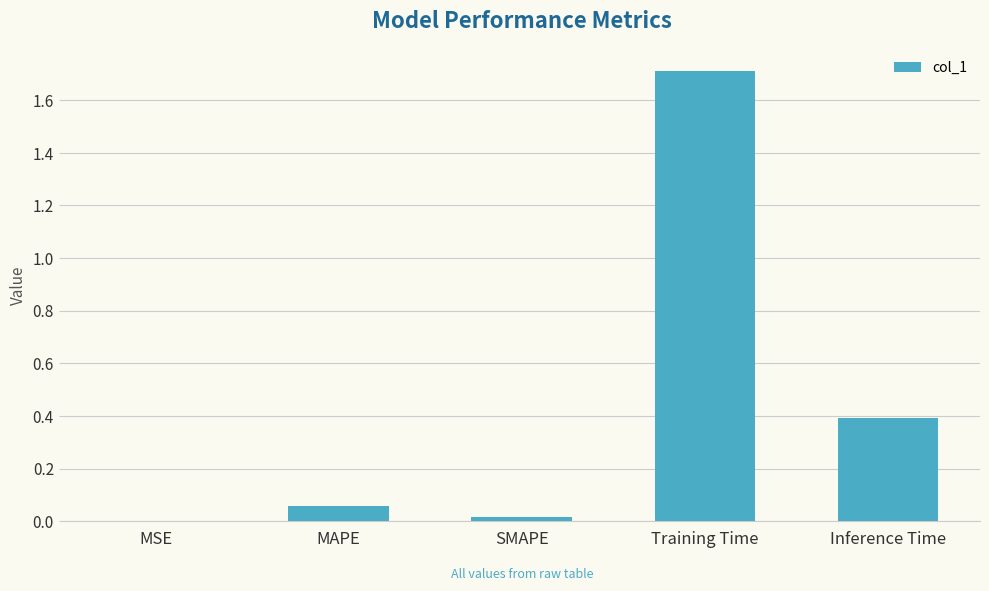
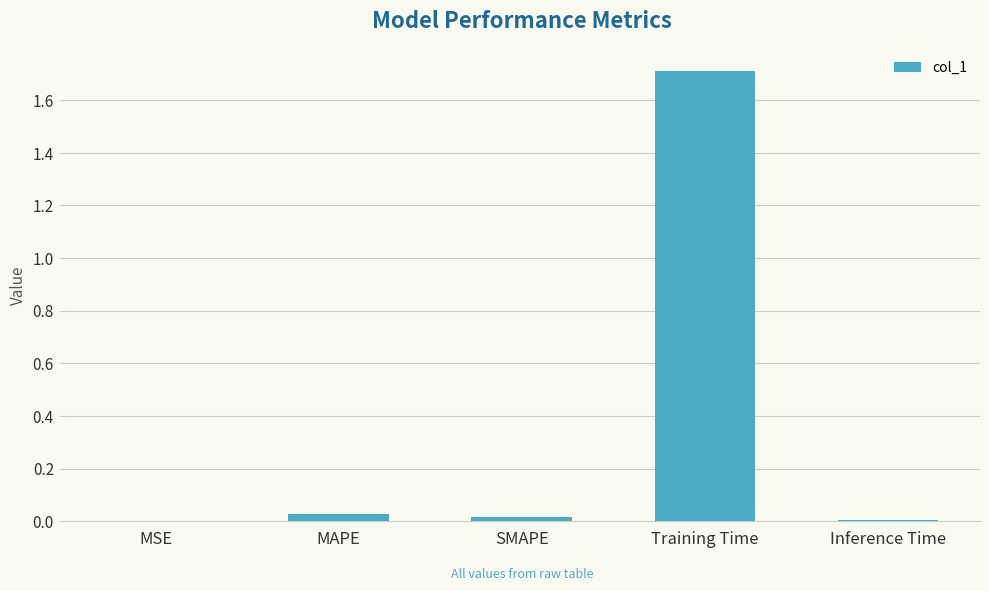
MAPE: 0.06 -> 0.03
Inference Time: 0.39 -> 0.01
